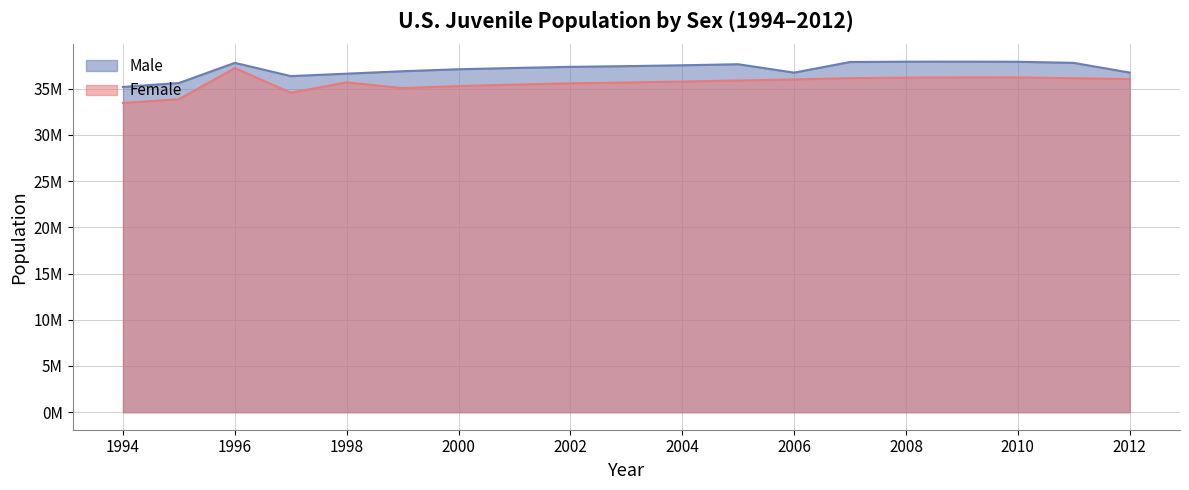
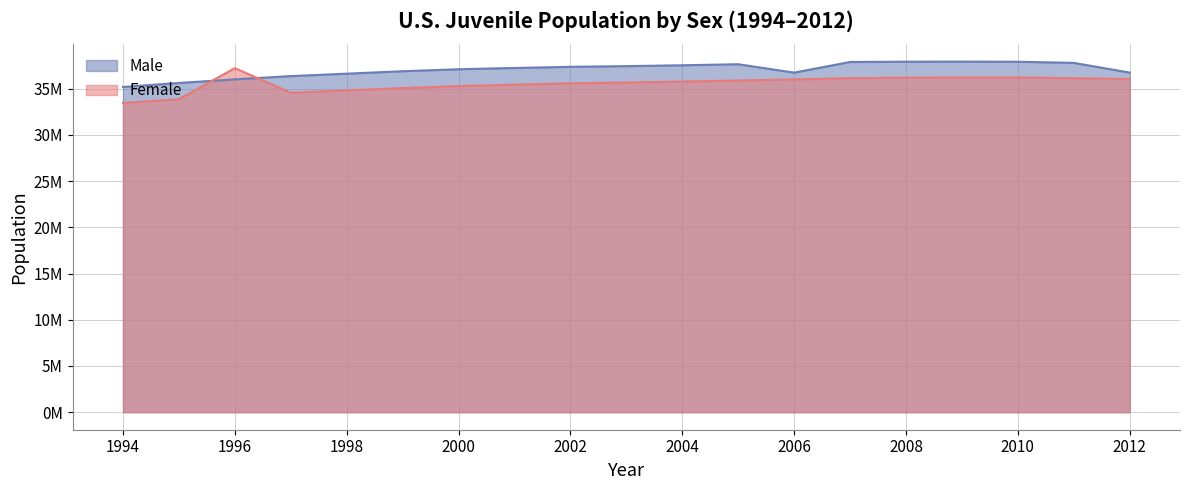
Male, 1996: 38000000 -> 36000000
Female, 1998: 36000000 -> 35000000
